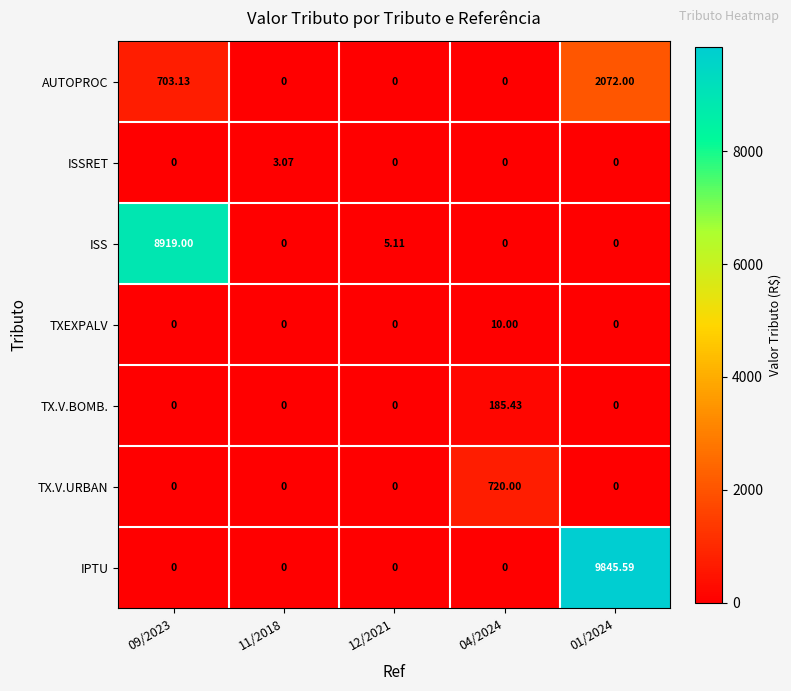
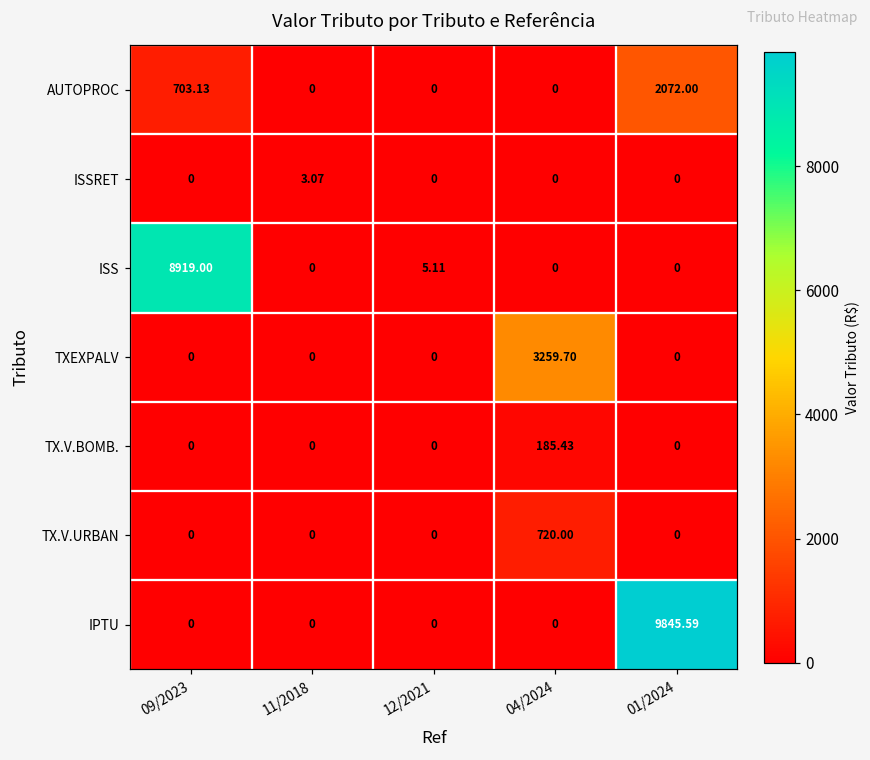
TXEXPALV, 04/2024: 10.00 -> 3259.70
